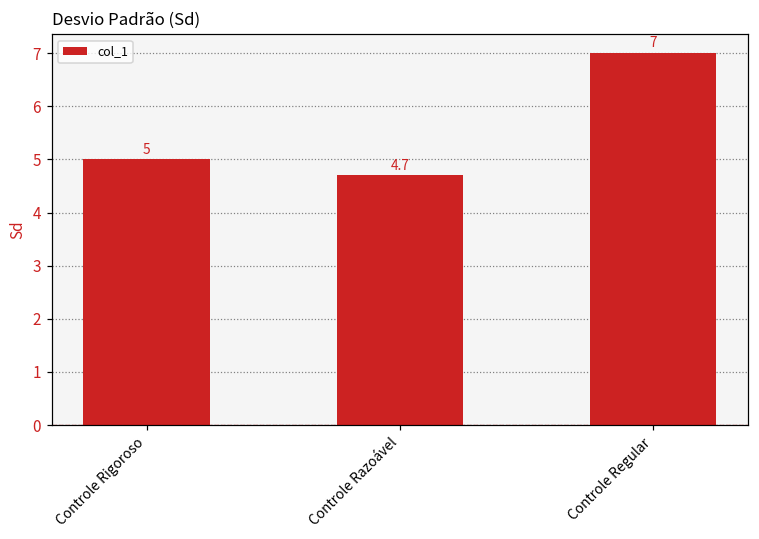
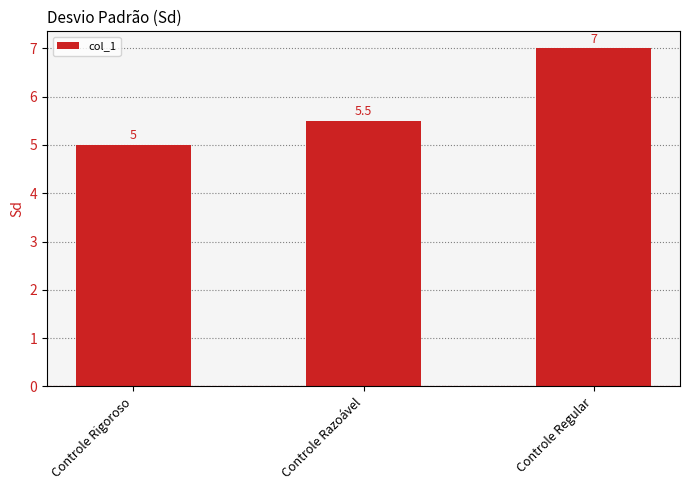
Controle Razoável: 4.7 -> 5.5
